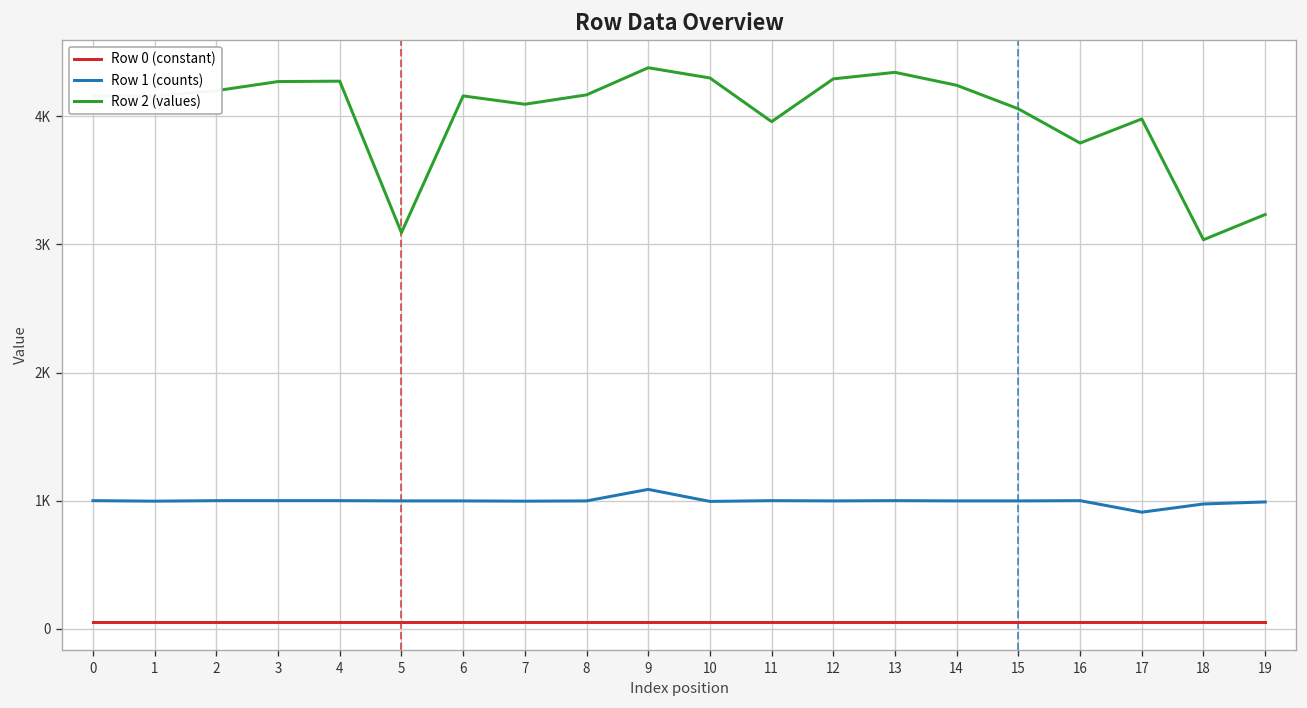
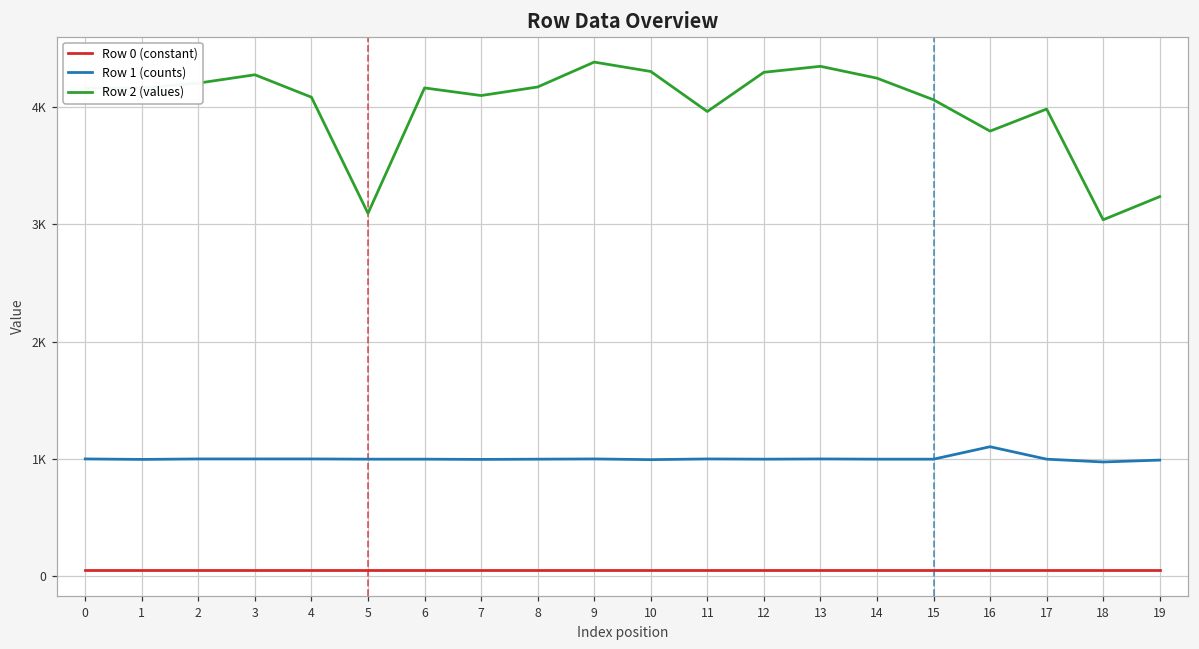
Row 2 (values), 4: 4280 -> 4080
Row 1 (counts), 9: 1090 -> 1000
Row 1 (counts), 16: 1000 -> 1100
Row 1 (counts), 17: 910 -> 1000
